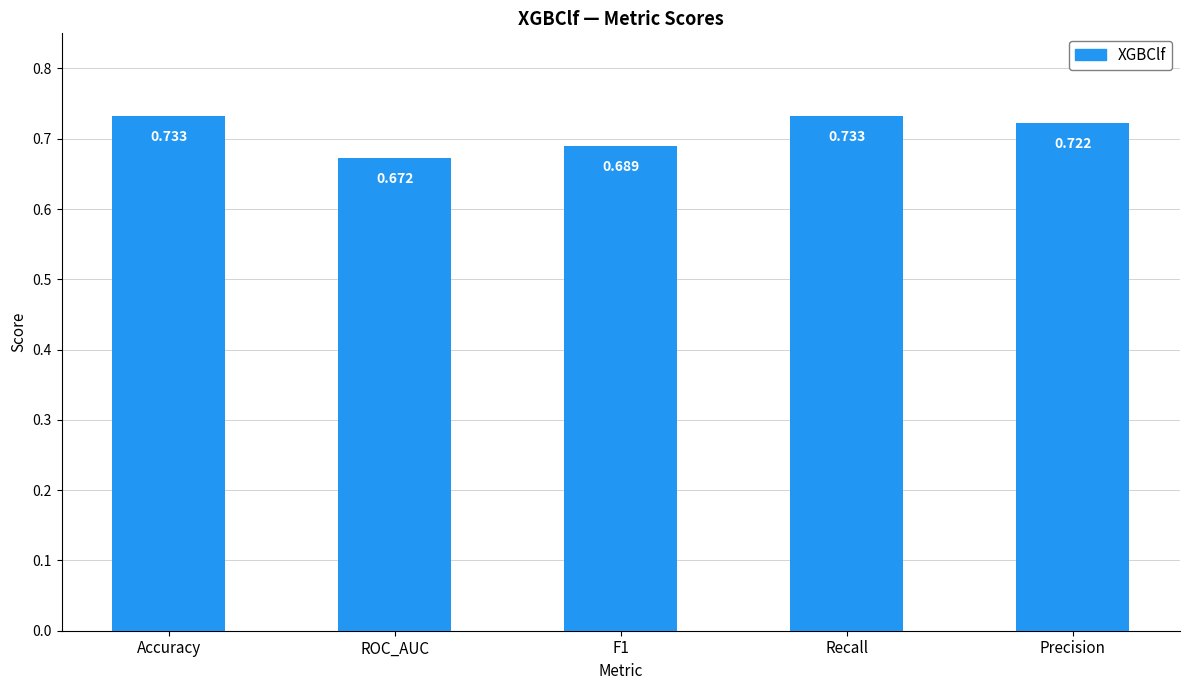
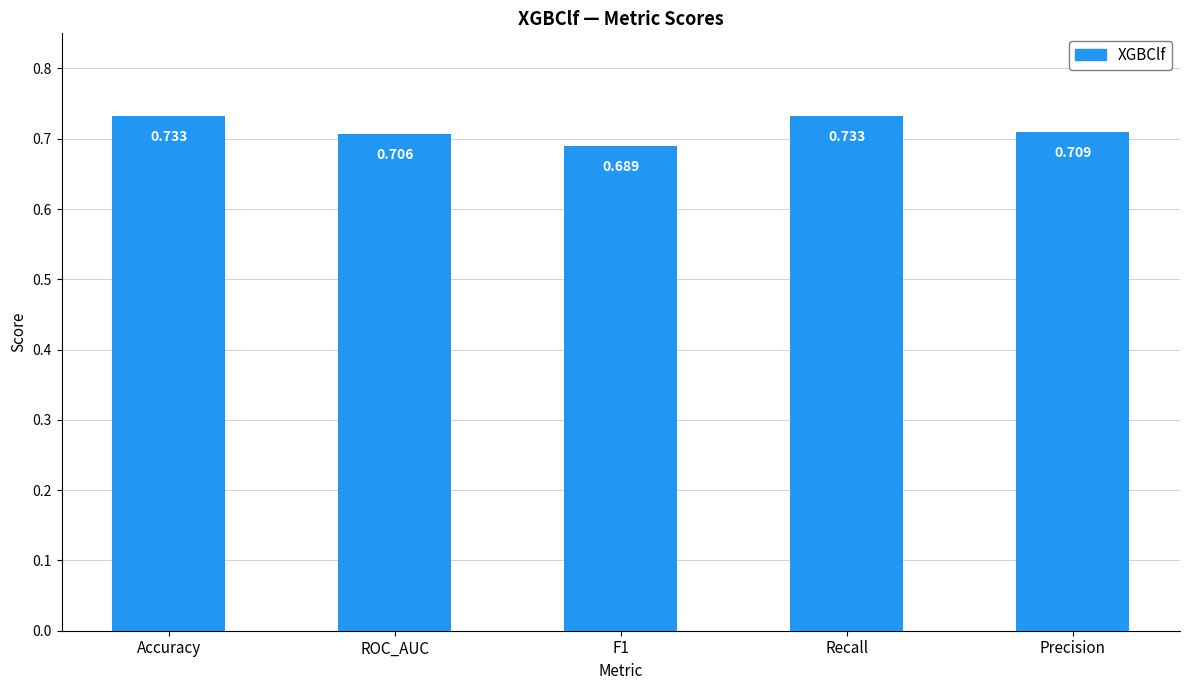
ROC_AUC: 0.672 -> 0.706
Precision: 0.722 -> 0.709
